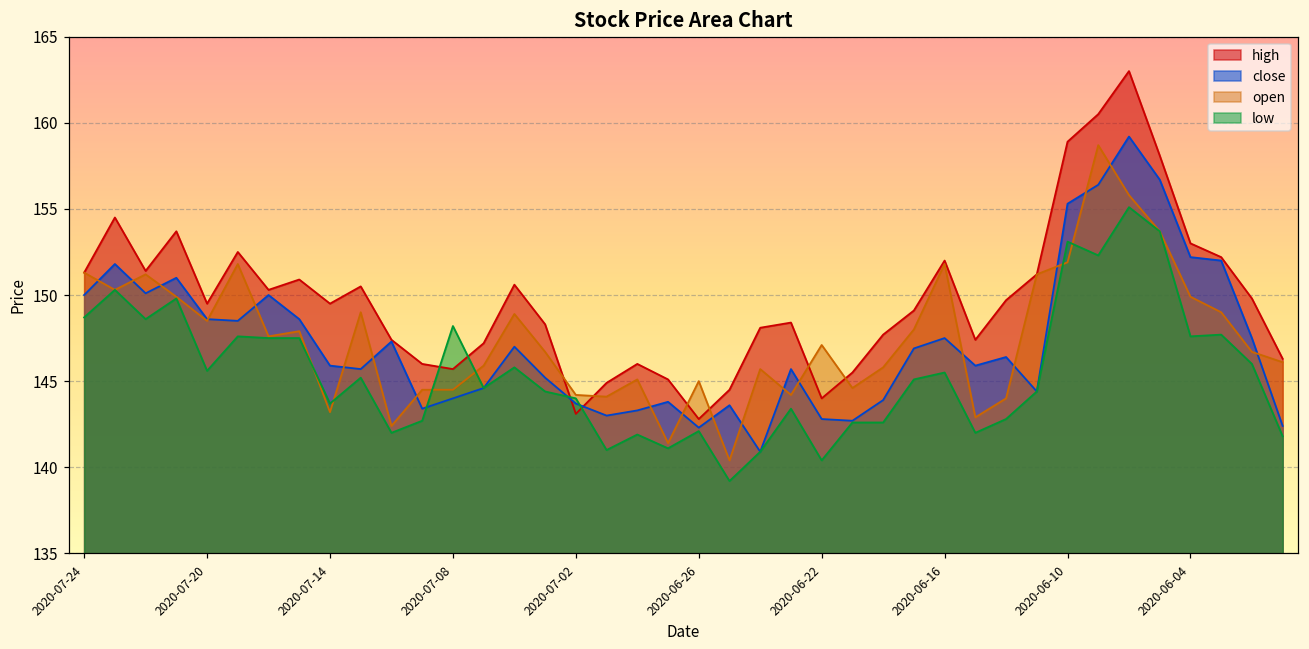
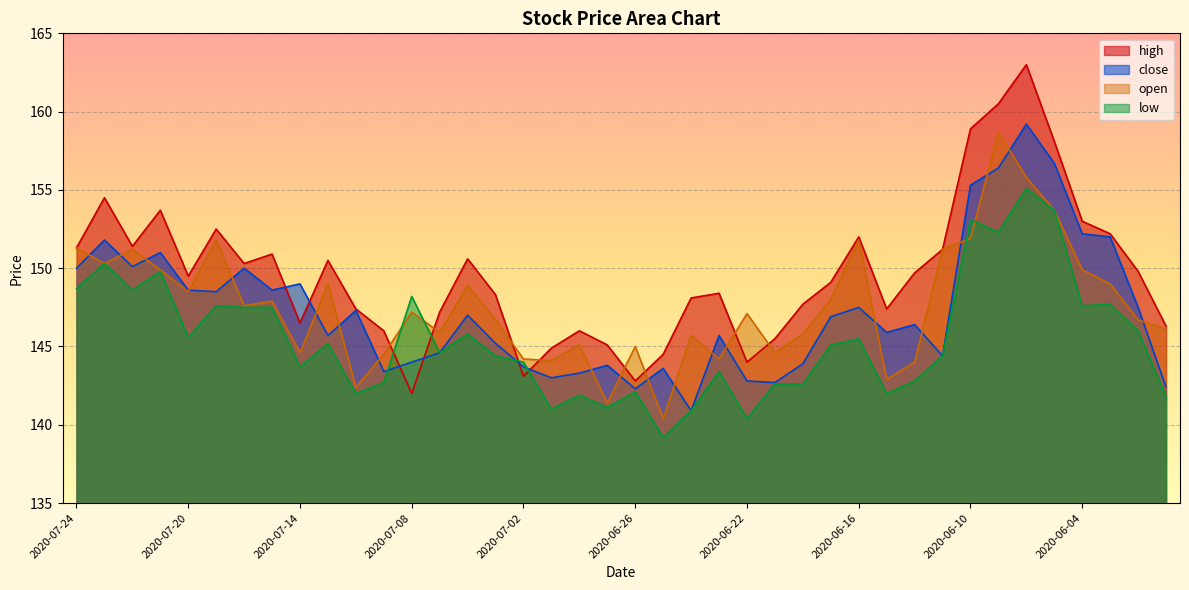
high, 2020-07-14: 149.5 -> 146.5
close, 2020-07-14: 145.9 -> 149.0
open, 2020-07-14: 143.2 -> 144.6
high, 2020-07-08: 145.7 -> 142.0
open, 2020-07-08: 144.5 -> 147.2
